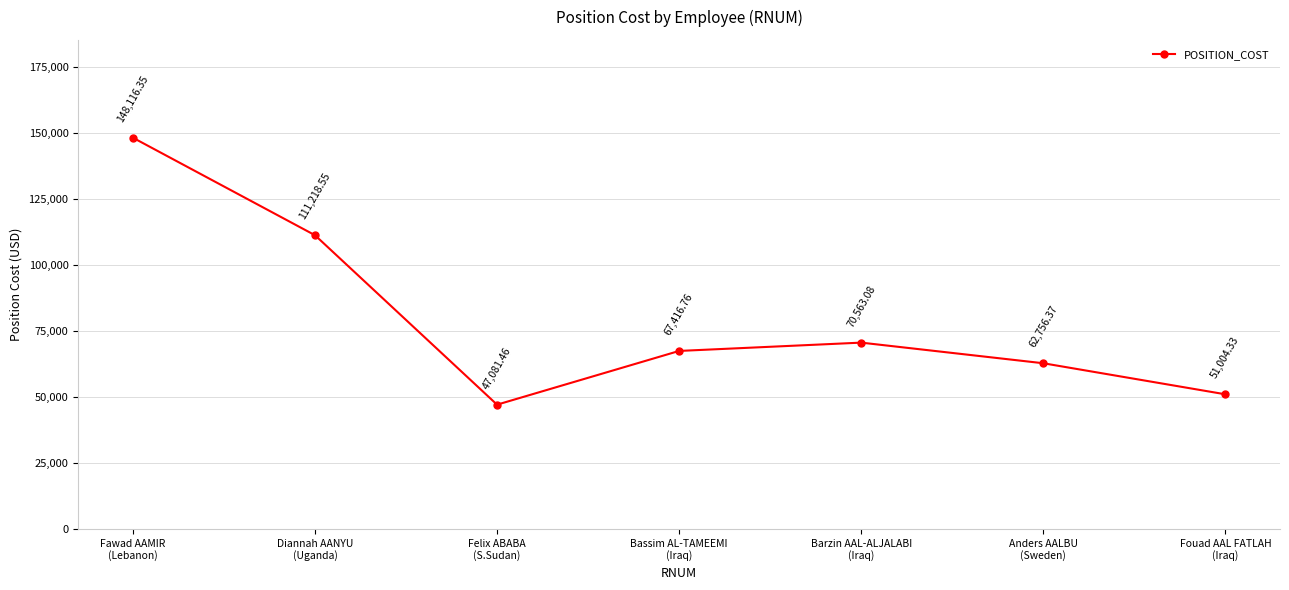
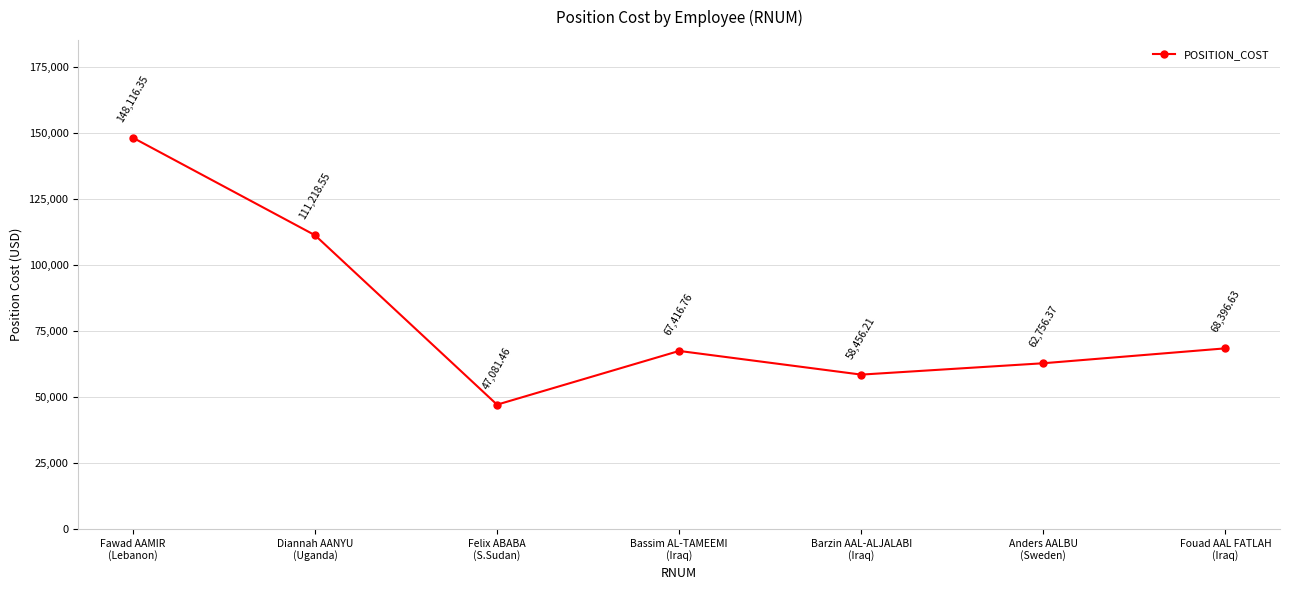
Barzin AAL-ALJALABI (Iraq): 70,563.08 -> 58,456.21
Fouad AAL FATLAH (Iraq): 51,004.33 -> 68,396.63
